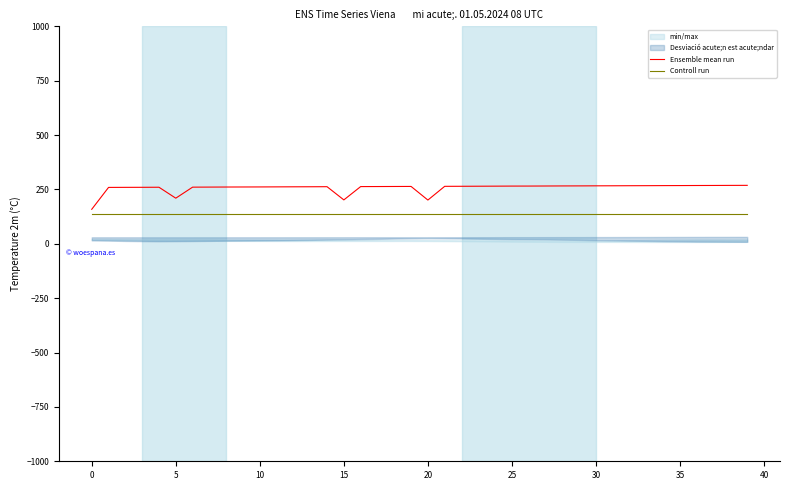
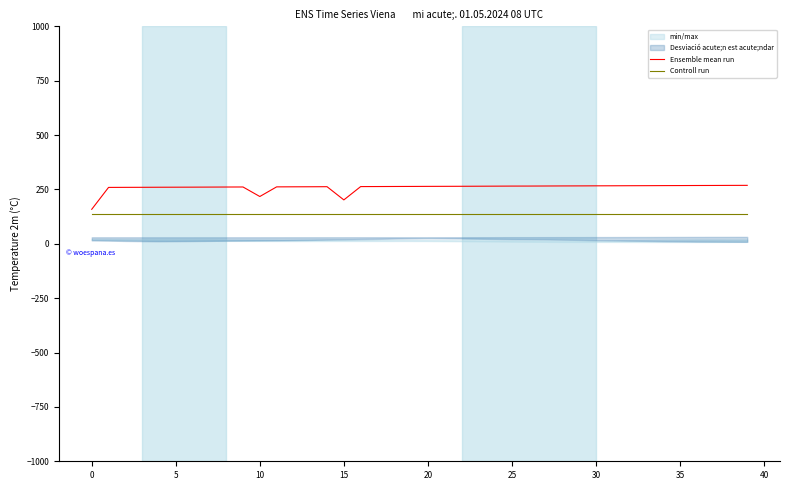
Ensemble mean run, 5: 210 -> 260
Ensemble mean run, 10: 260 -> 220
Ensemble mean run, 20: 200 -> 260
